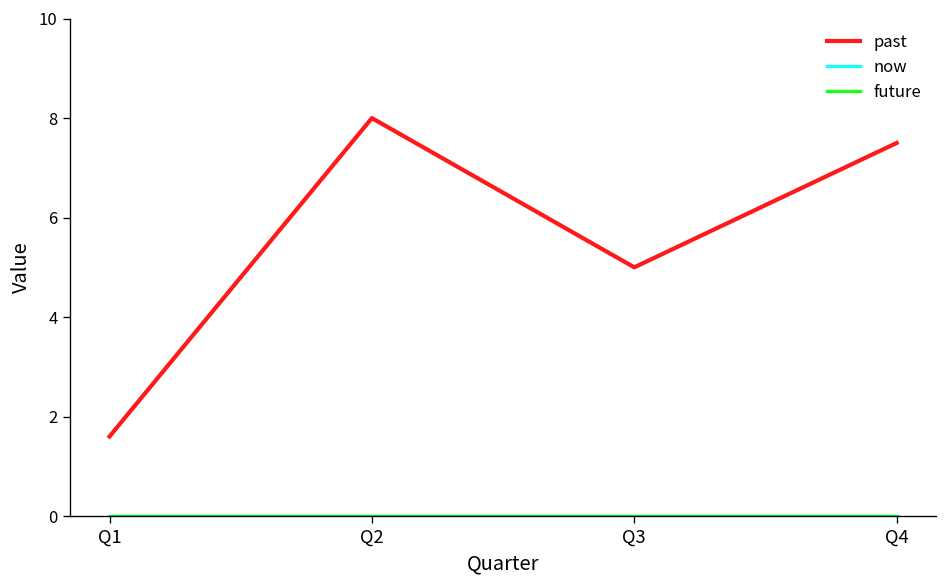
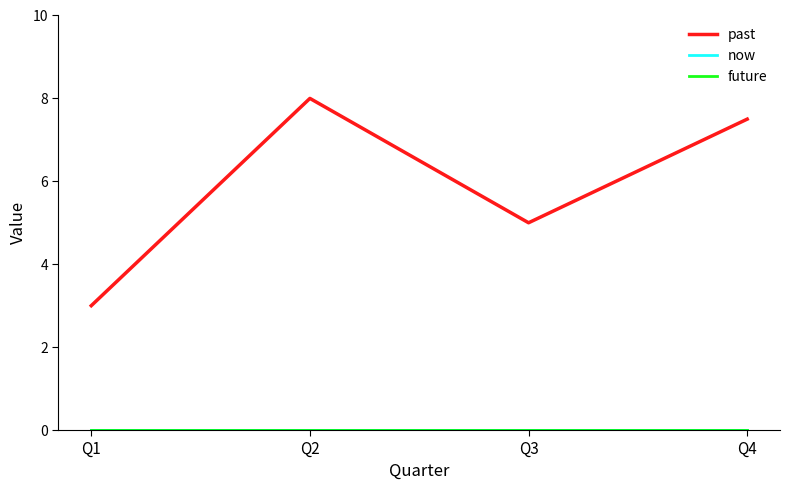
past, Q1: 1.6 -> 3.0
